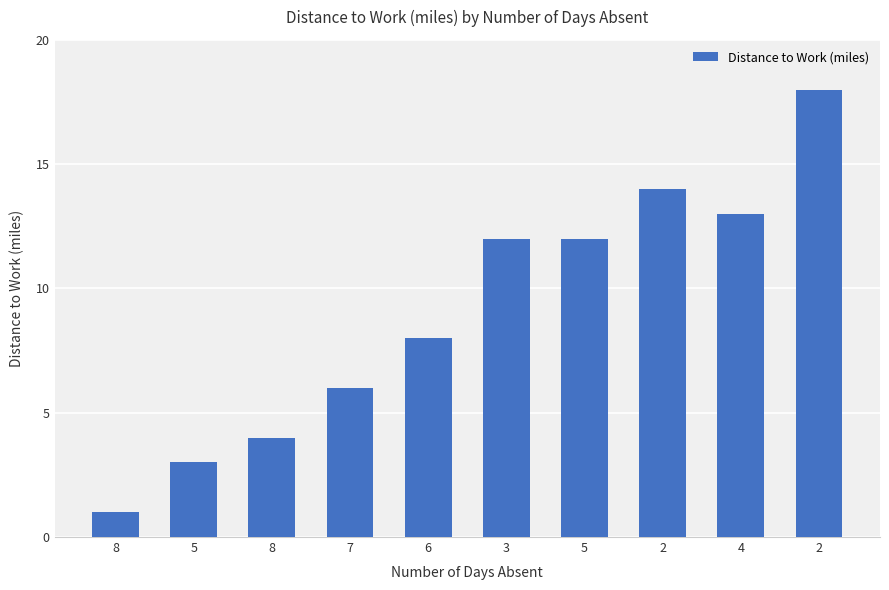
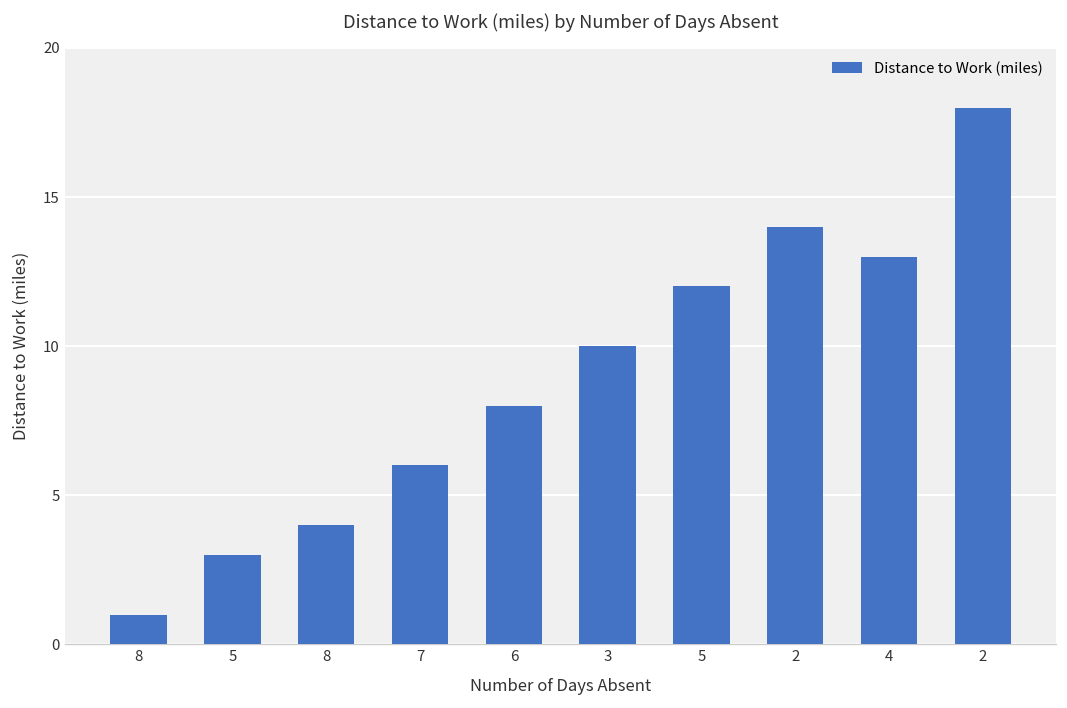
3: 12 -> 10
